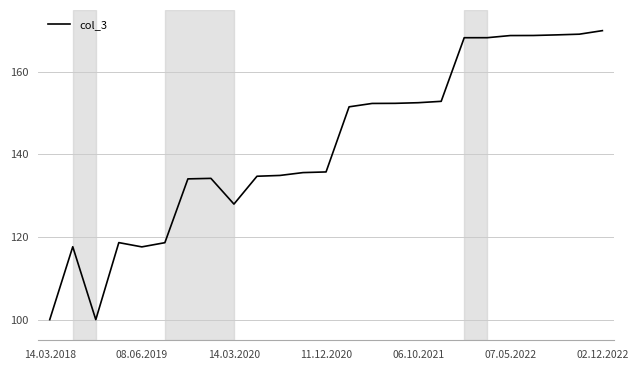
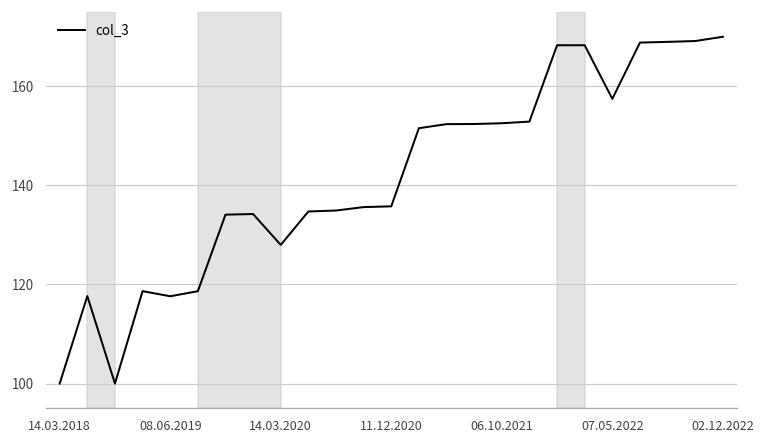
07.05.2022: 169 -> 157
